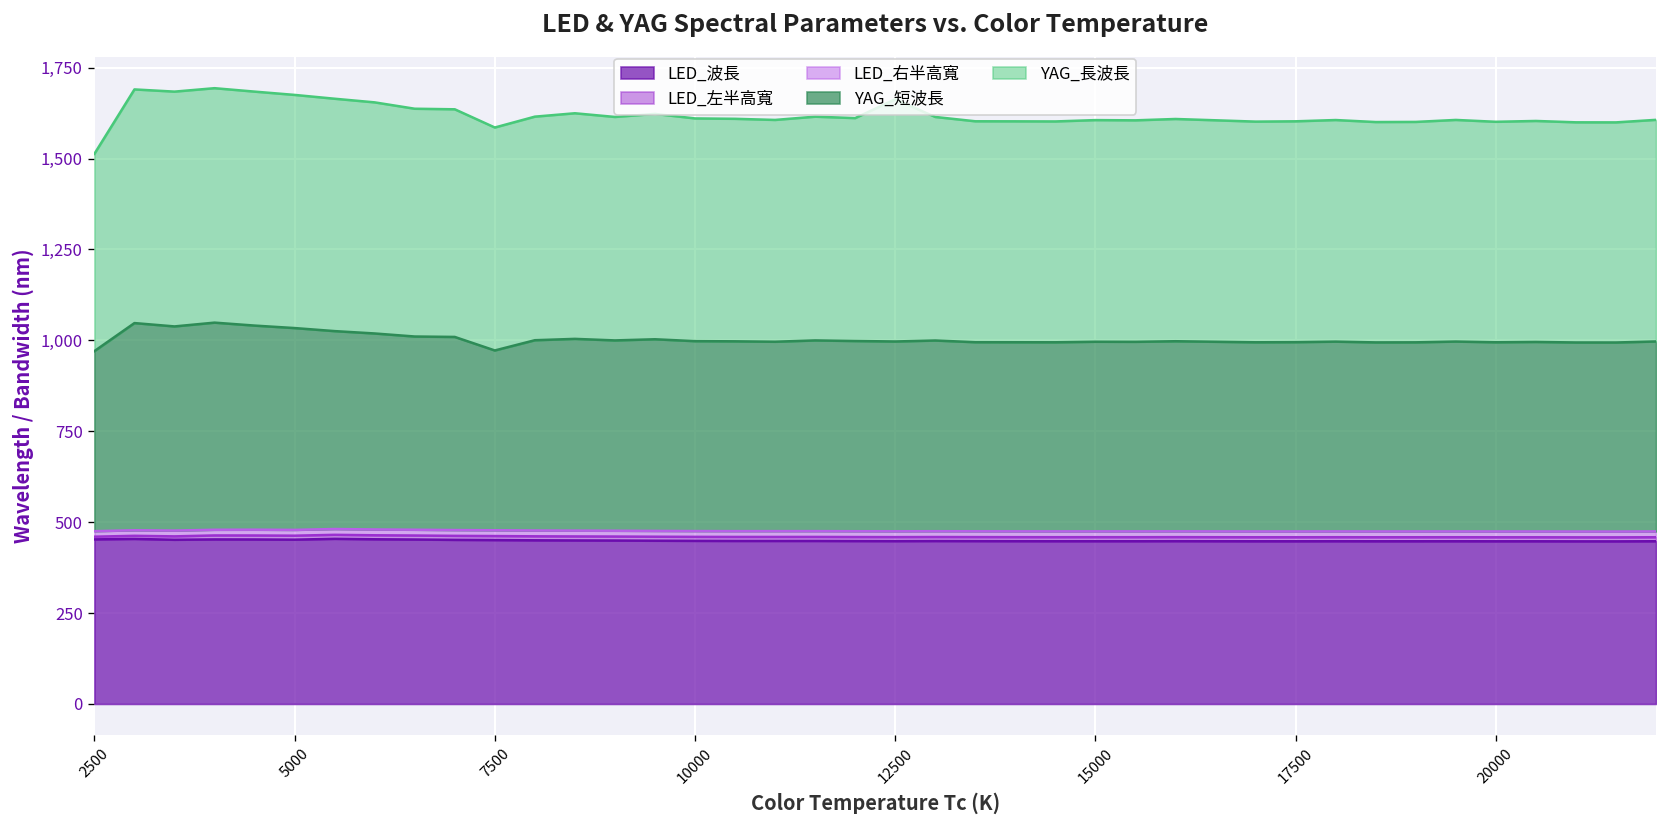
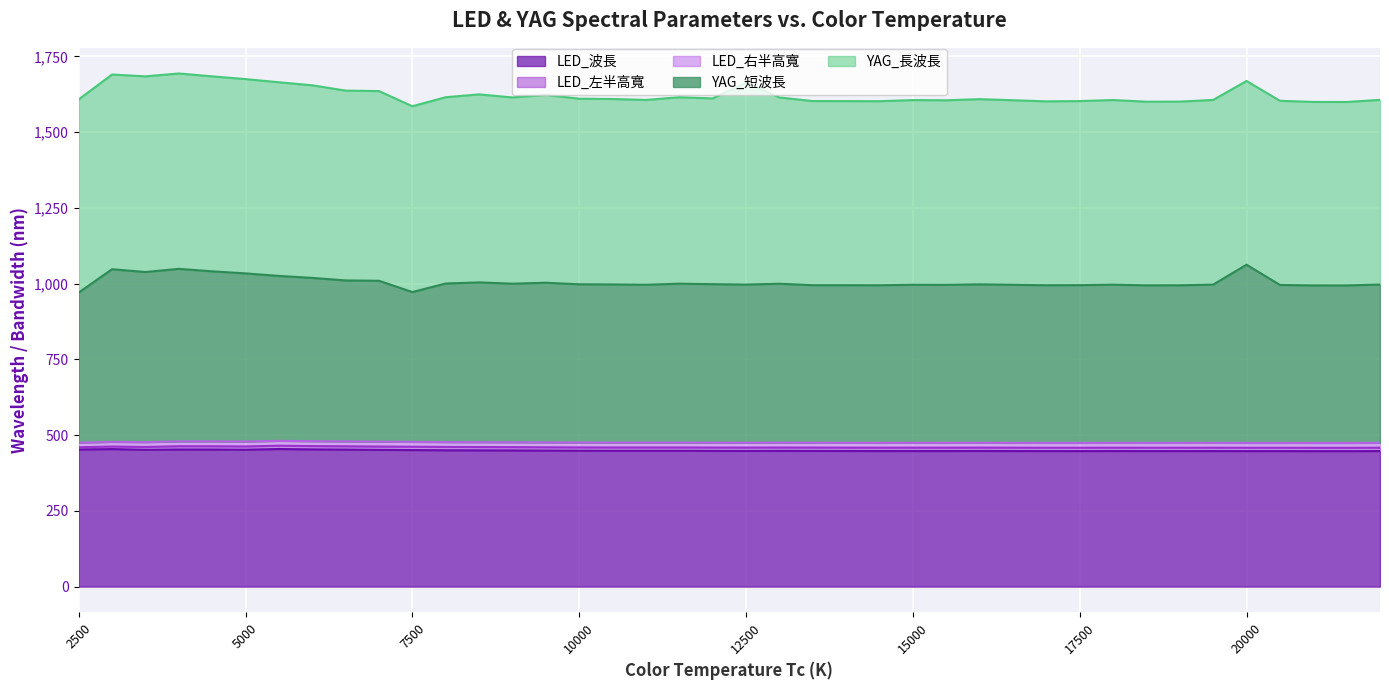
YAG_長波長, 2500: 540 -> 640
YAG_短波長, 20000: 520 -> 590
